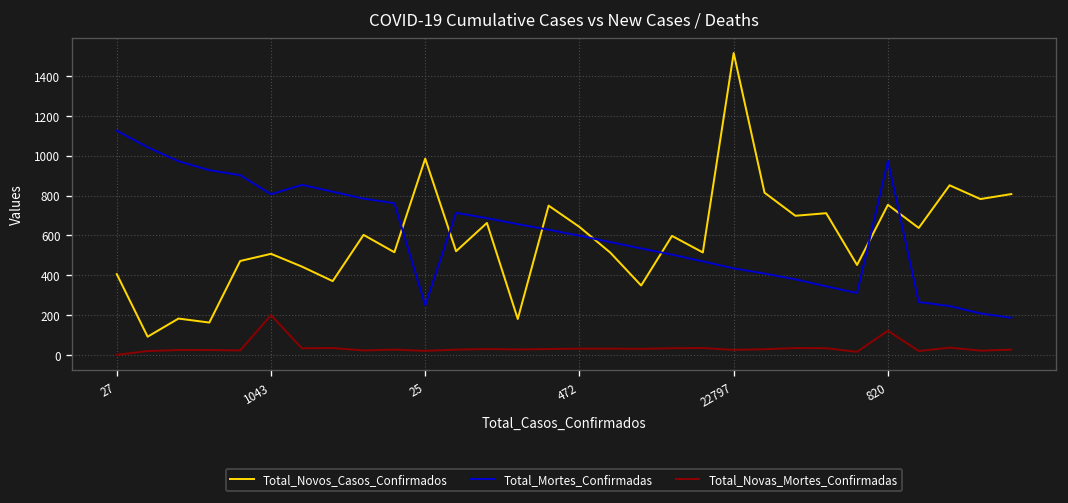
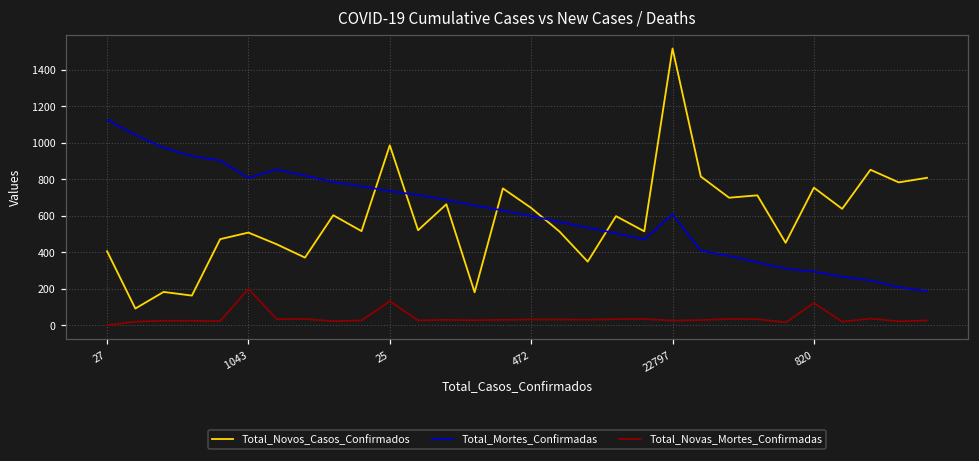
Total_Mortes_Confirmadas, 25: 250 -> 740
Total_Novas_Mortes_Confirmadas, 25: 20 -> 130
Total_Mortes_Confirmadas, 22797: 440 -> 610
Total_Mortes_Confirmadas, 820: 980 -> 300
